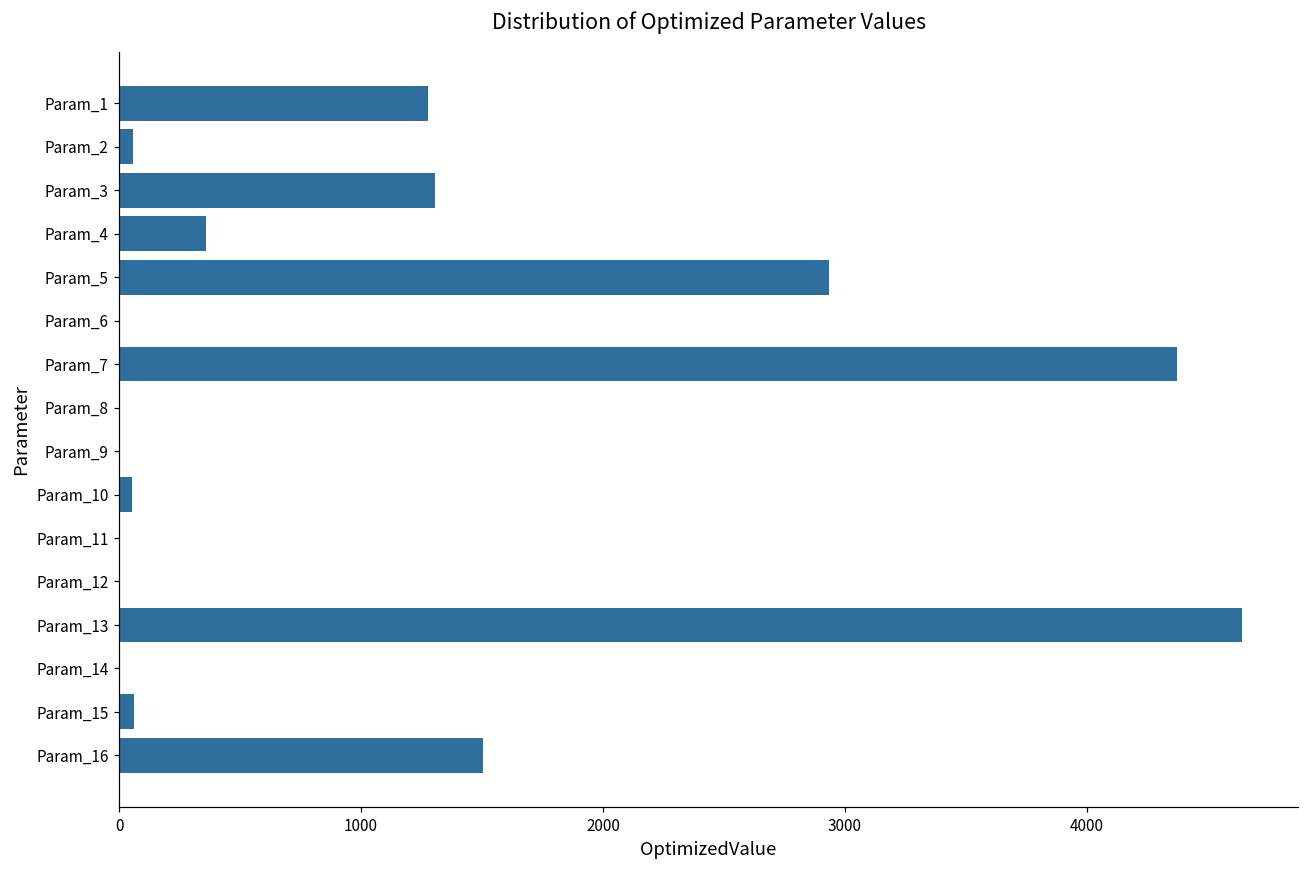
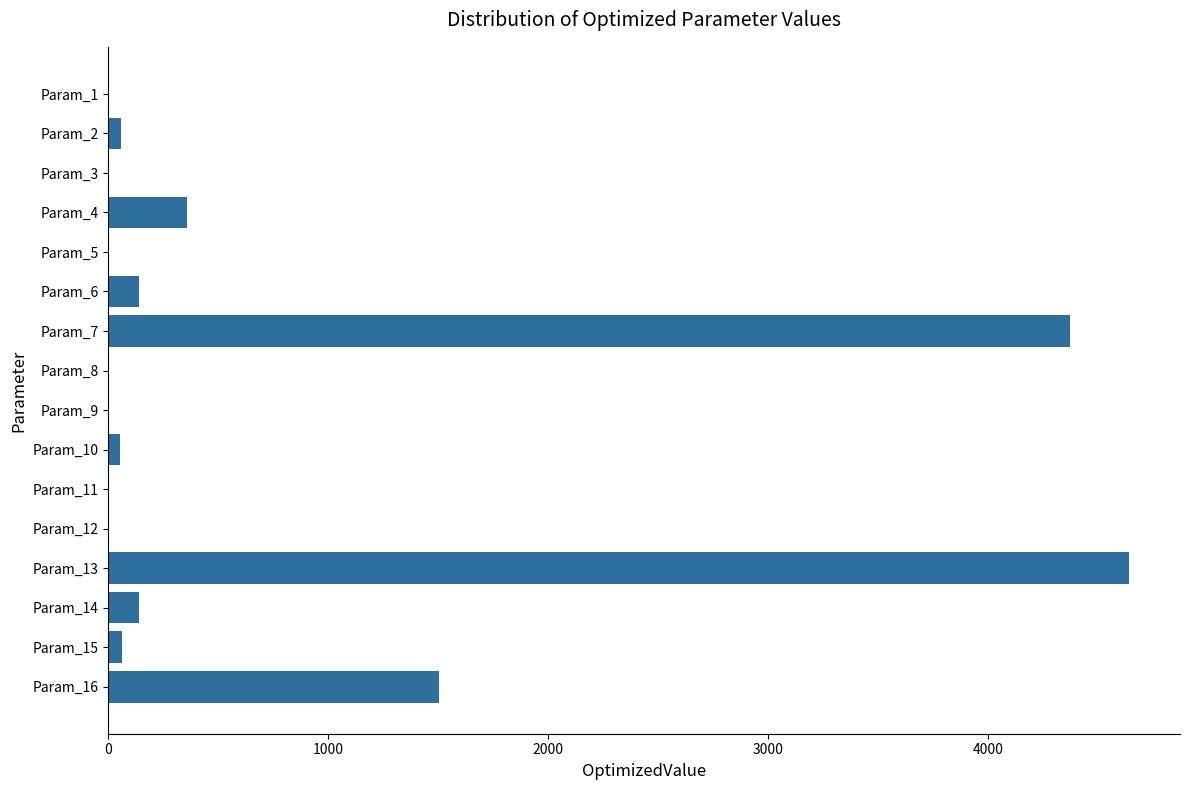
Param_1: 1280 -> 0
Param_3: 1300 -> 0
Param_5: 2930 -> 0
Param_6: 0 -> 140
Param_14: 0 -> 140
